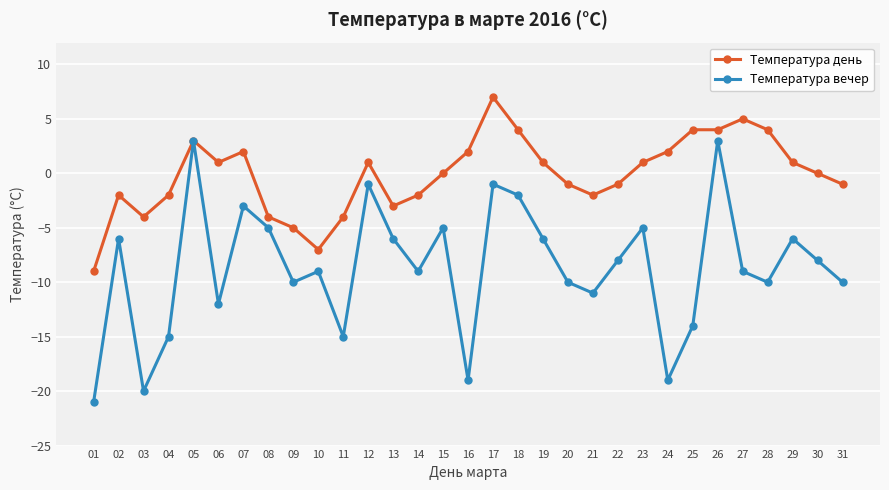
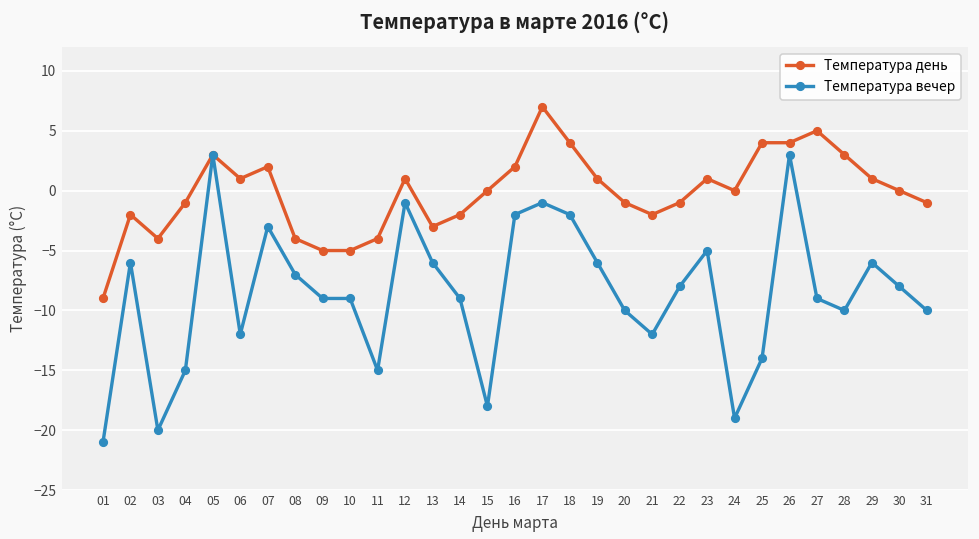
Температура день, 04: -2 -> -1
Температура вечер, 08: -5 -> -7
Температура вечер, 09: -10 -> -9
Температура день, 10: -7 -> -5
Температура вечер, 15: -5 -> -18
Температура вечер, 16: -19 -> -2
Температура вечер, 21: -11 -> -12
Температура день, 24: 2 -> 0
Температура день, 28: 4 -> 3
